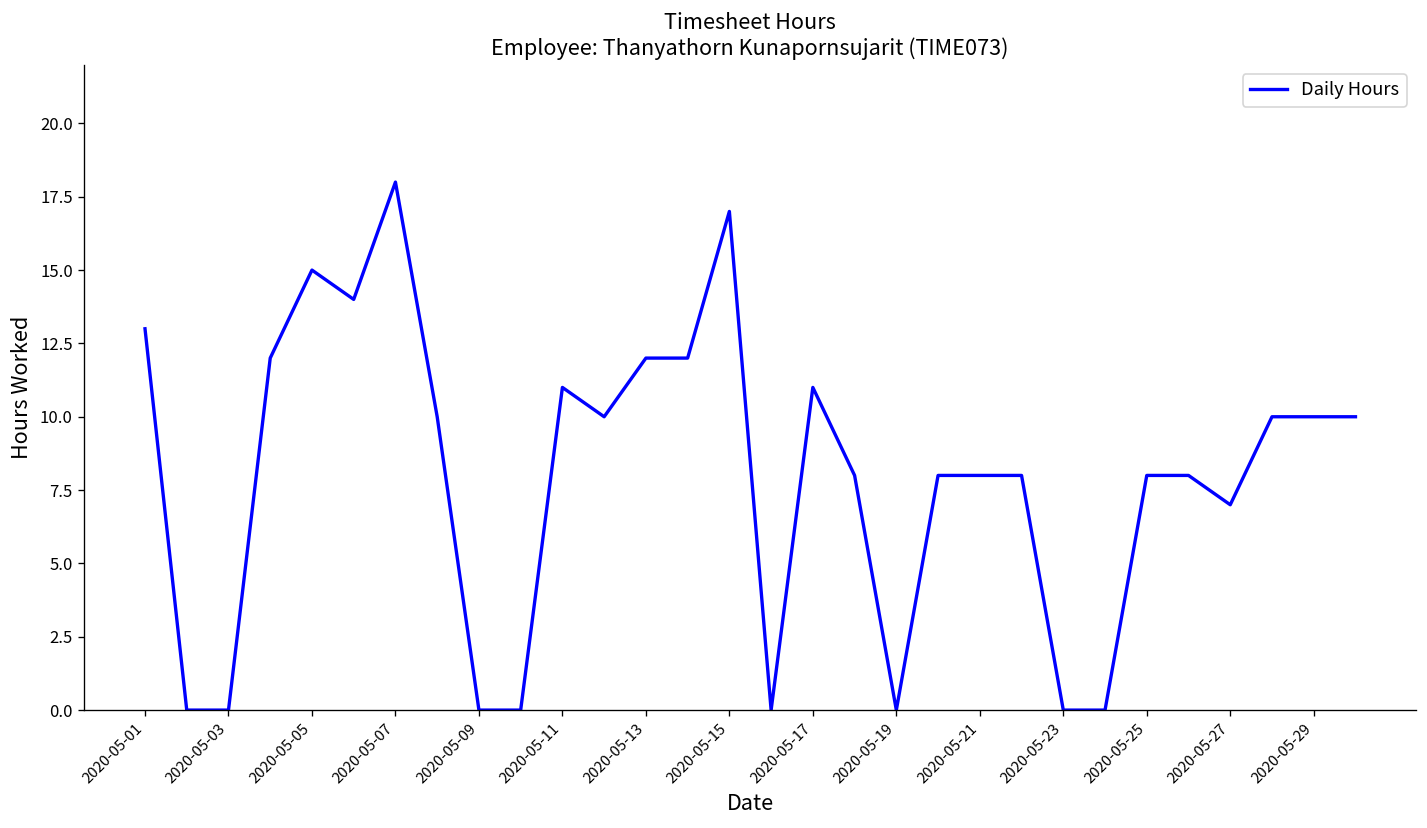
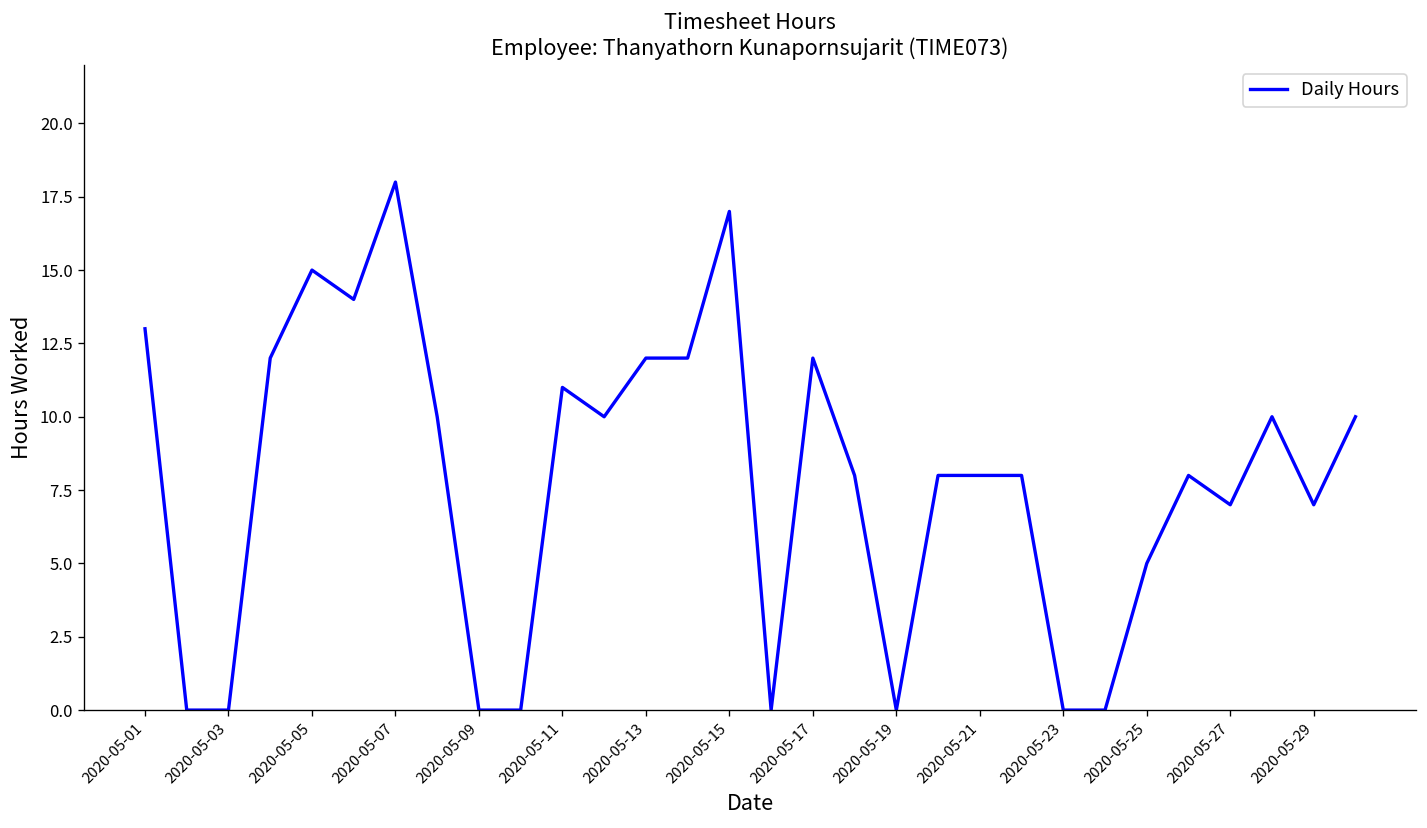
2020-05-17: 11 -> 12
2020-05-25: 8 -> 5
2020-05-29: 10 -> 7
